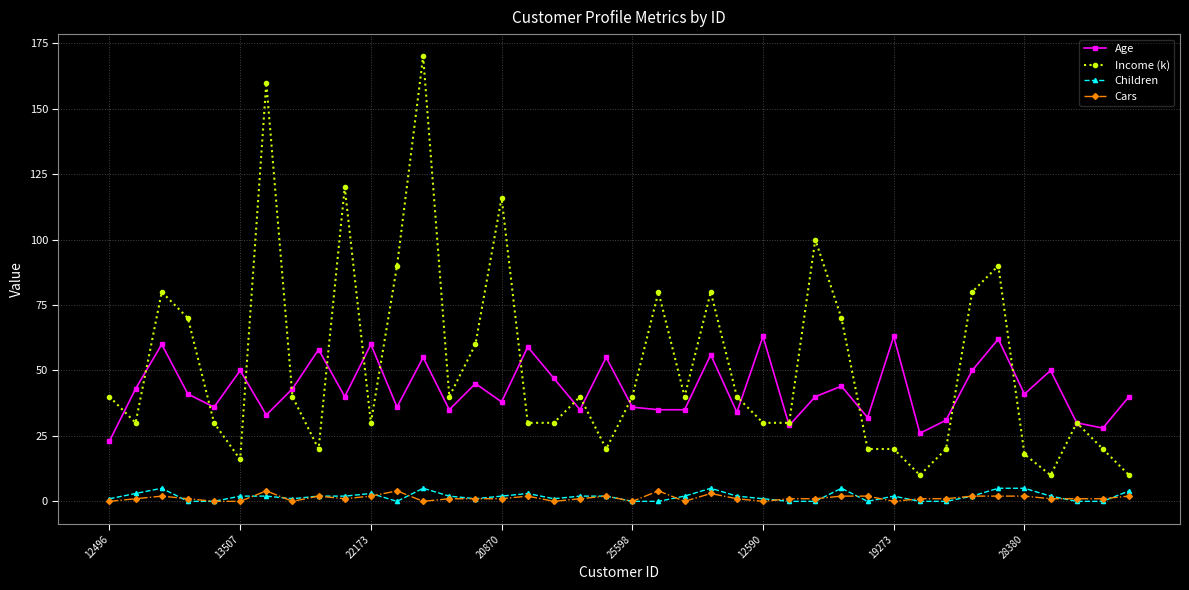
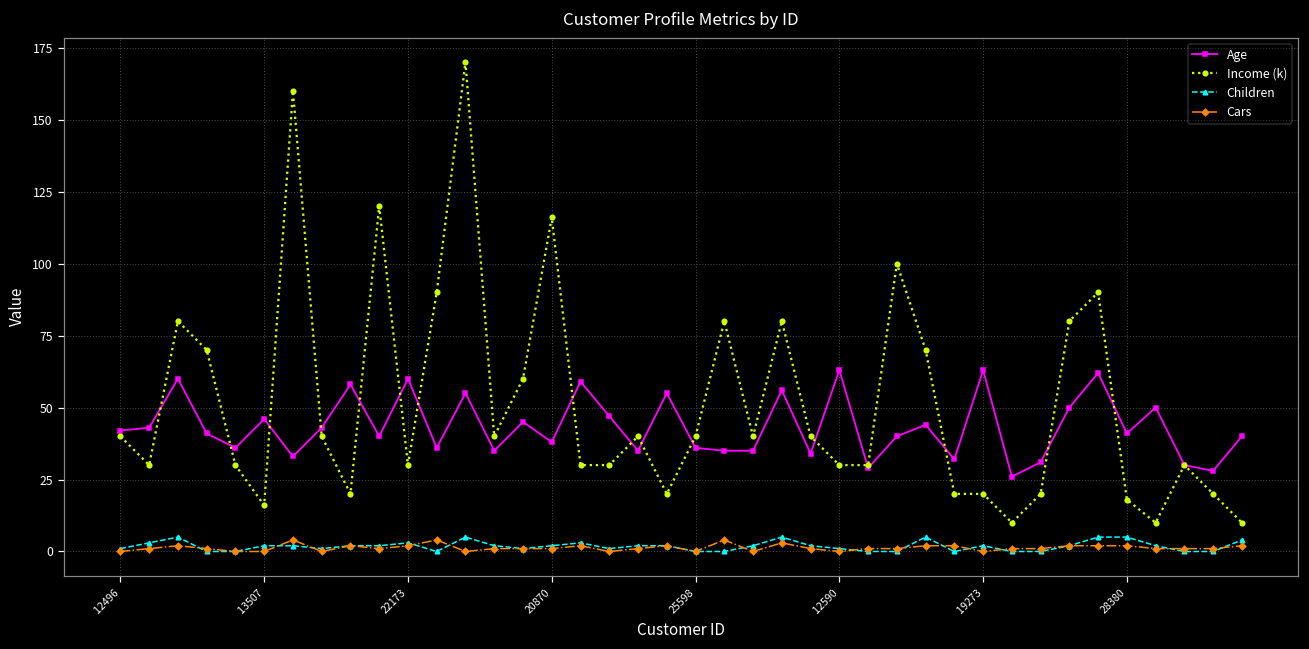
Age, 12496: 23 -> 42
Age, 13507: 50 -> 46
